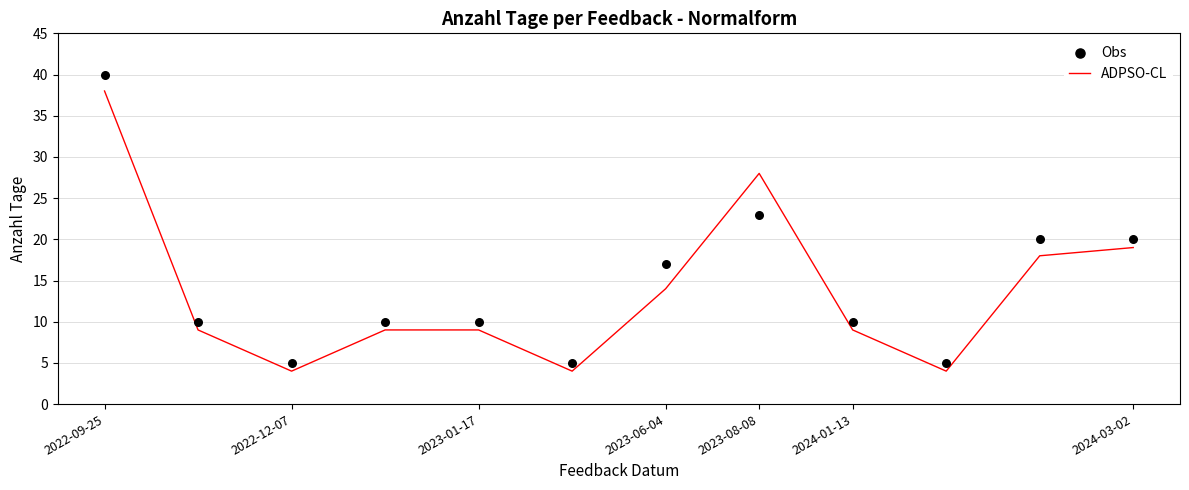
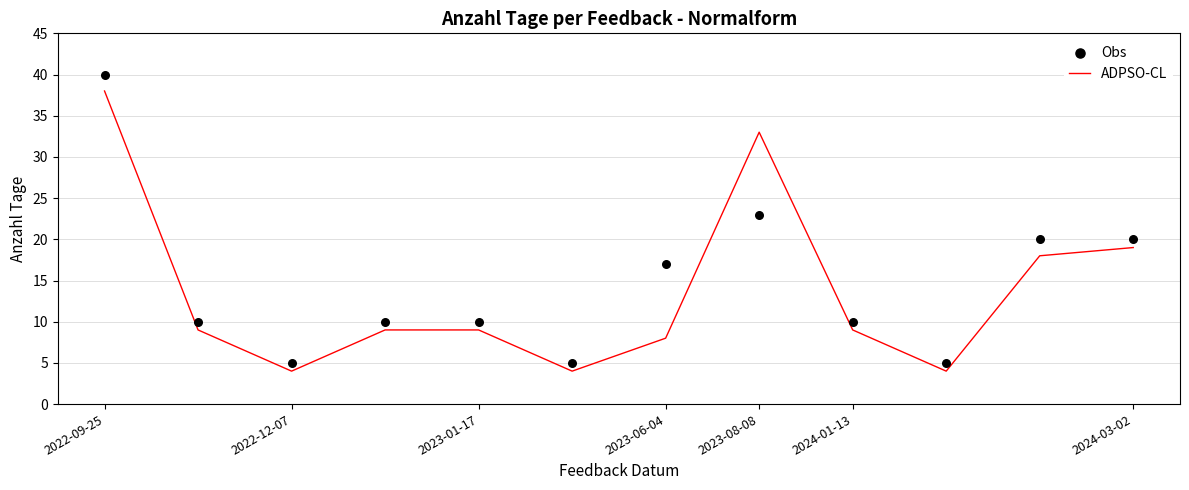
ADPSO-CL, 2023-06-04: 14 -> 8
ADPSO-CL, 2023-08-08: 28 -> 33
